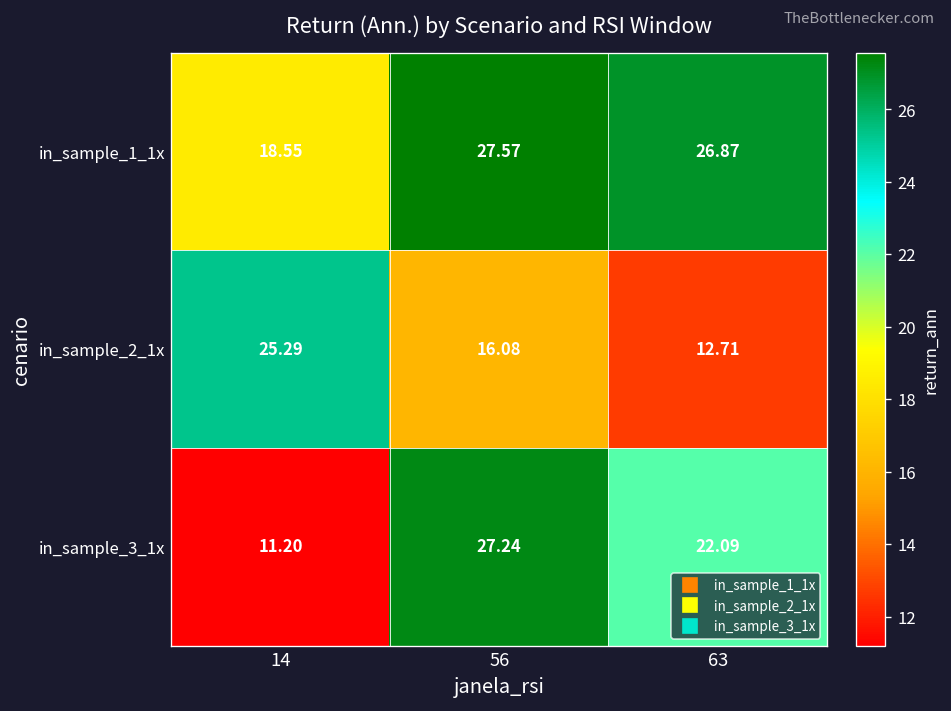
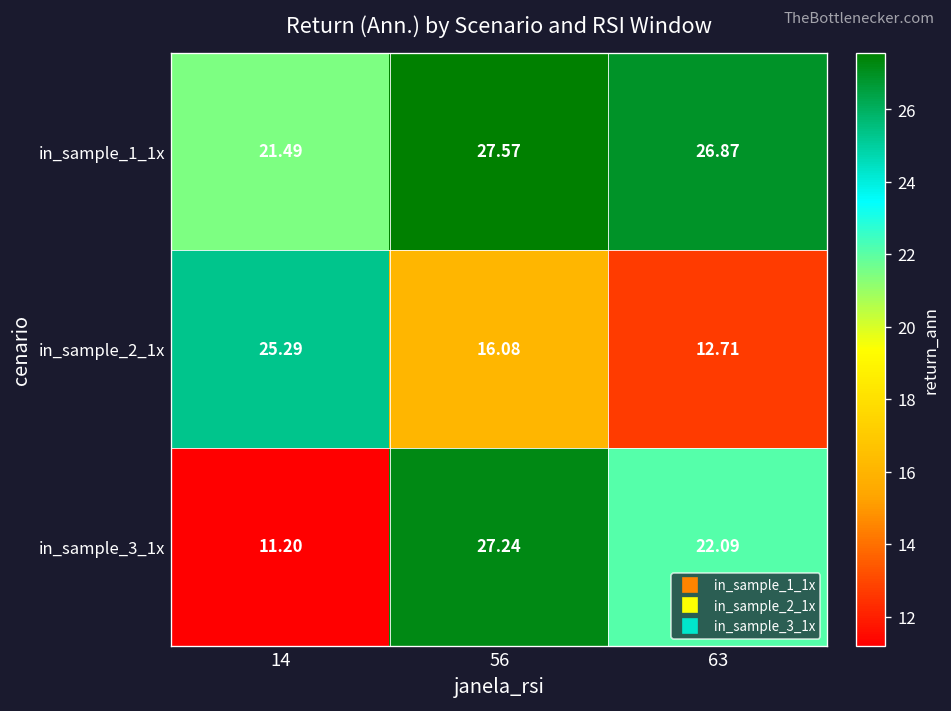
in_sample_1_1x, 14: 18.55 -> 21.49
